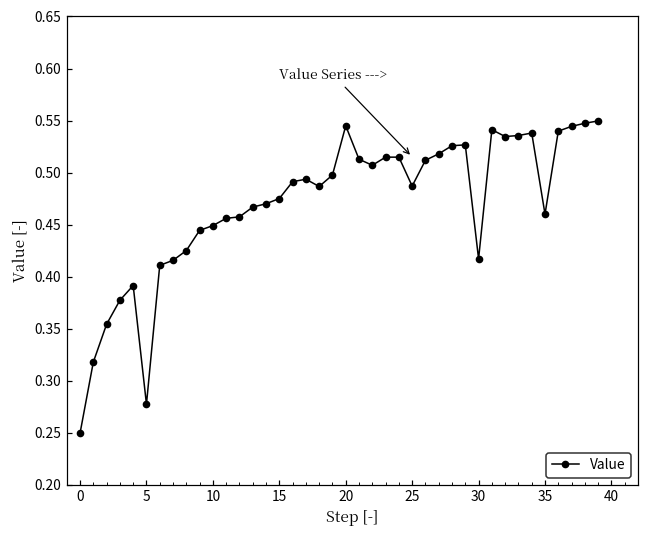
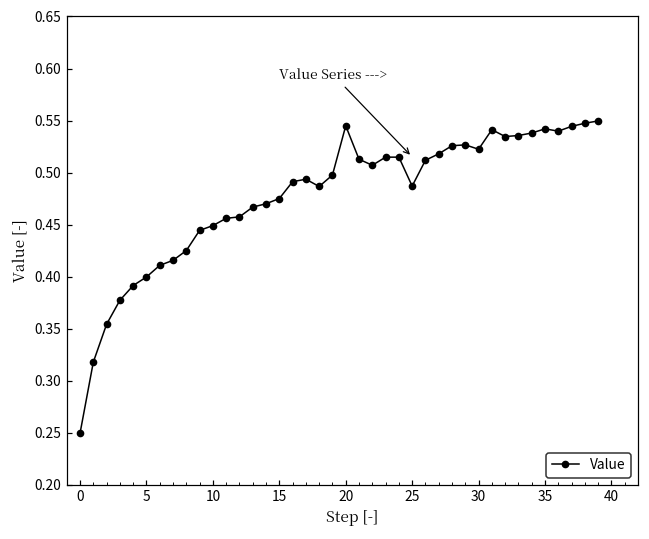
5: 0.28 -> 0.40
30: 0.42 -> 0.52
35: 0.46 -> 0.54
